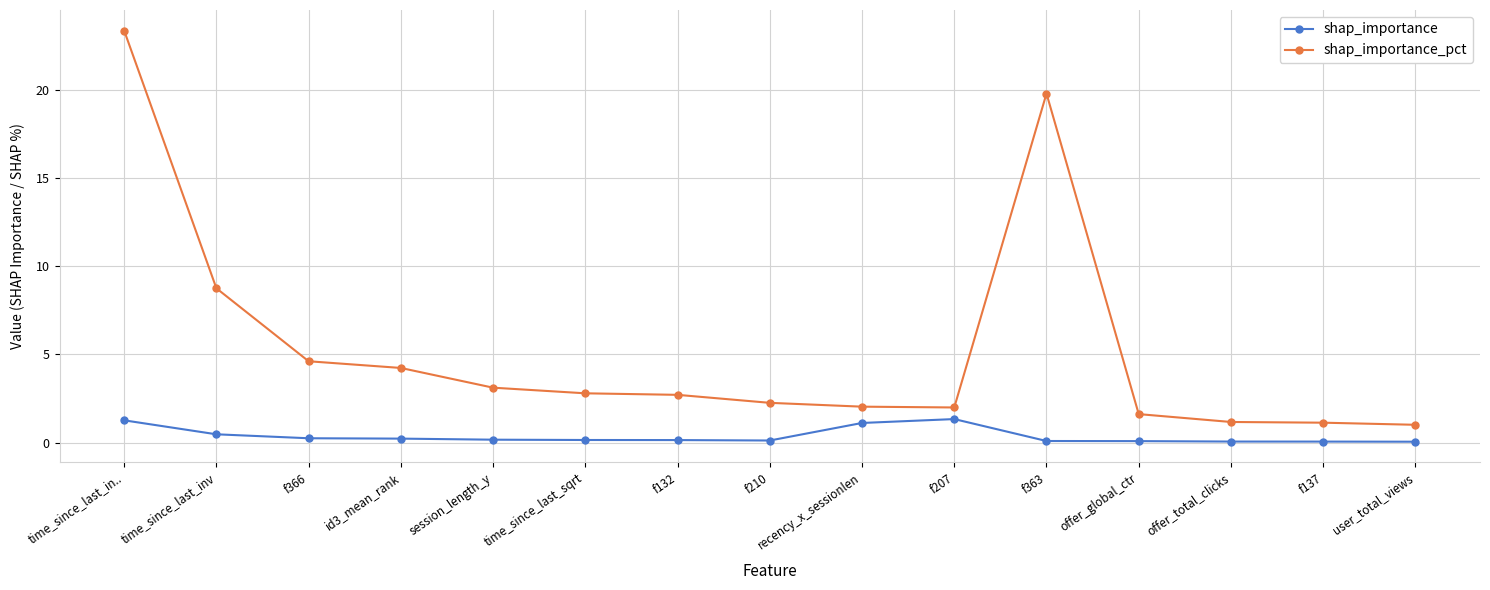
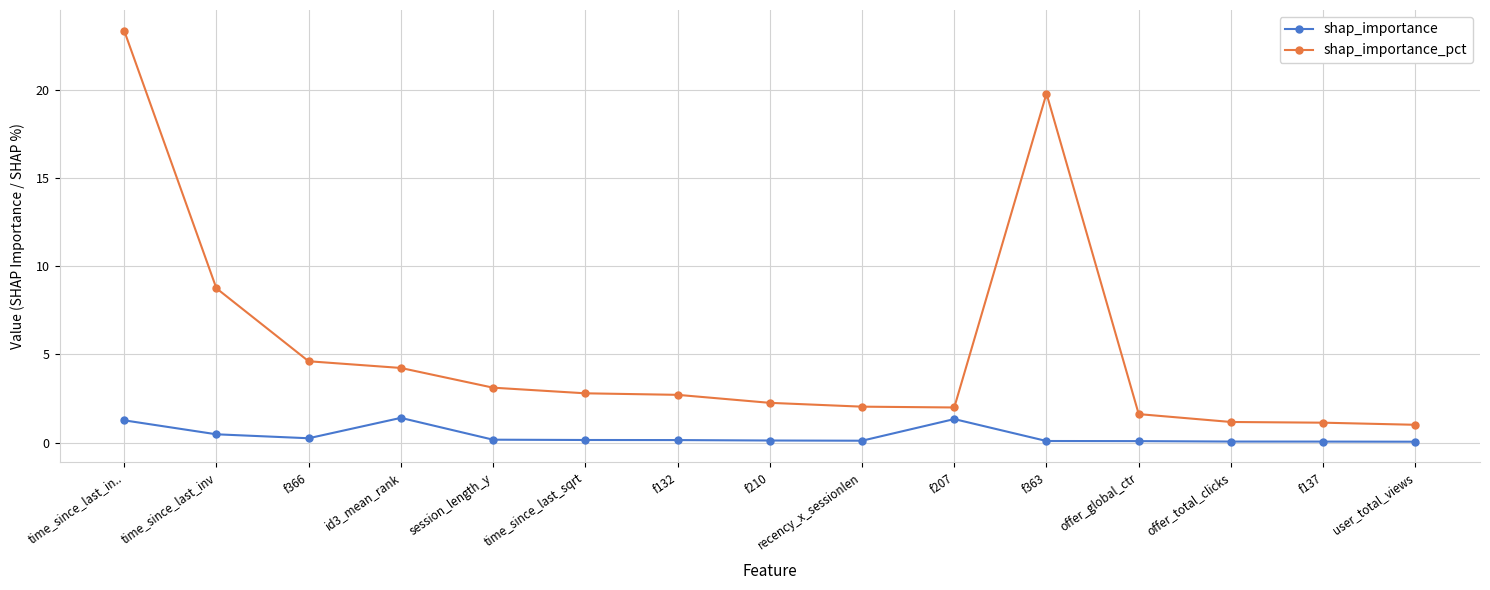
shap_importance, id3_mean_rank: 0.2 -> 1.4
shap_importance, recency_x_sessionlen: 1.1 -> 0.1
